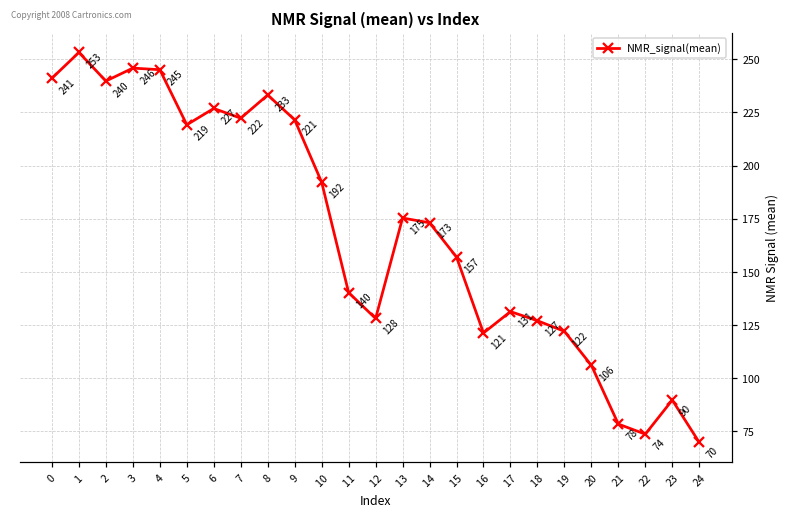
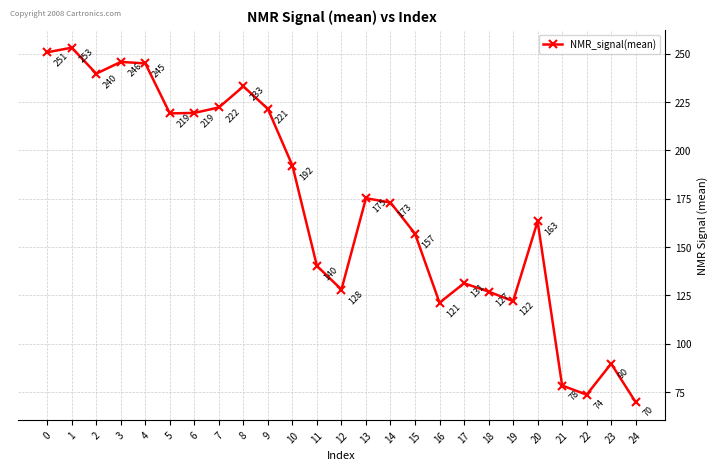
0: 241 -> 251
6: 227 -> 219
20: 106 -> 163
